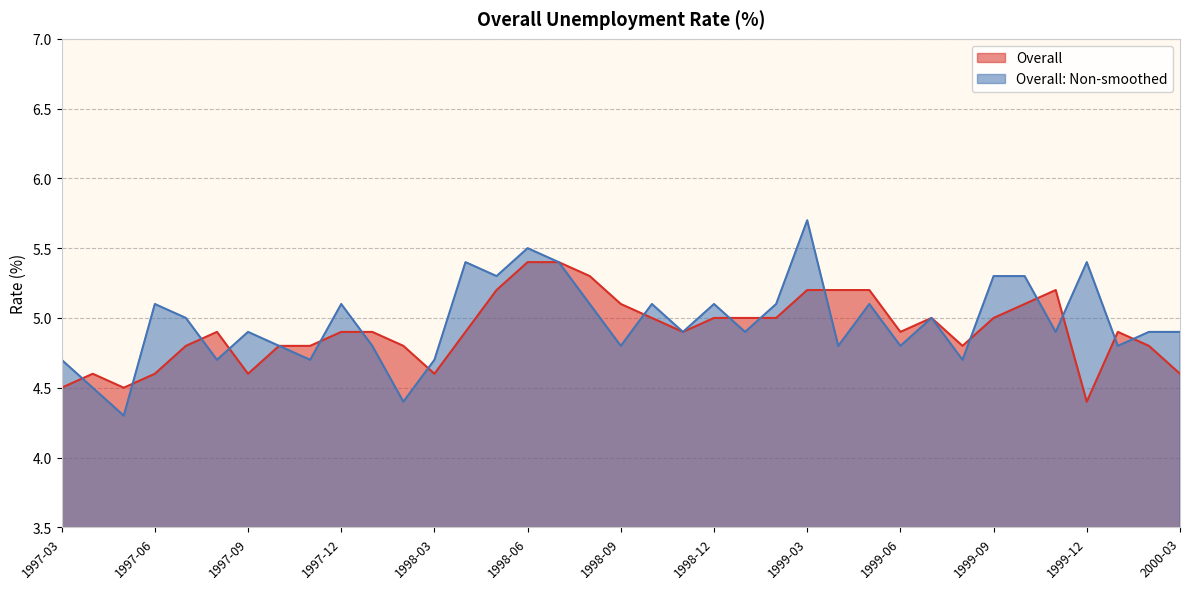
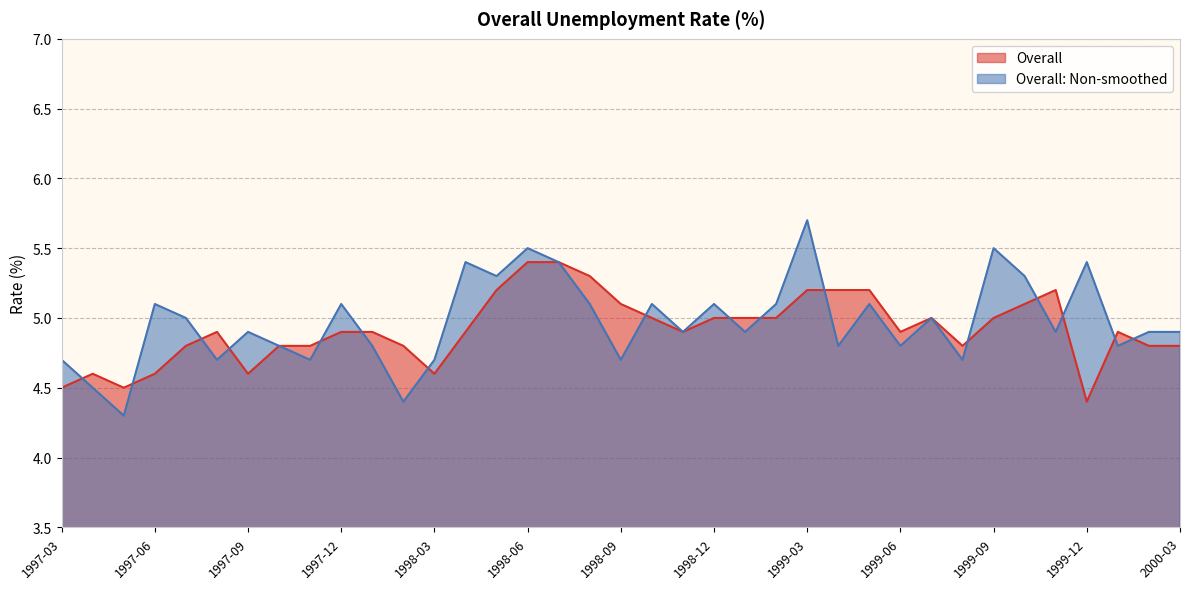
Overall: Non-smoothed, 1998-09: 4.8 -> 4.7
Overall: Non-smoothed, 1999-09: 5.3 -> 5.5
Overall, 2000-03: 4.6 -> 4.8
